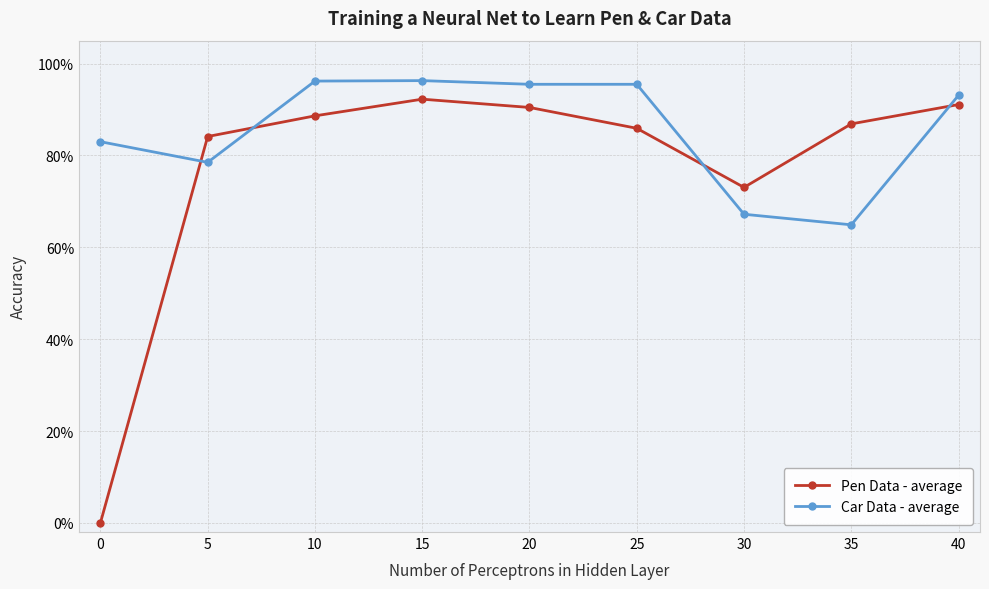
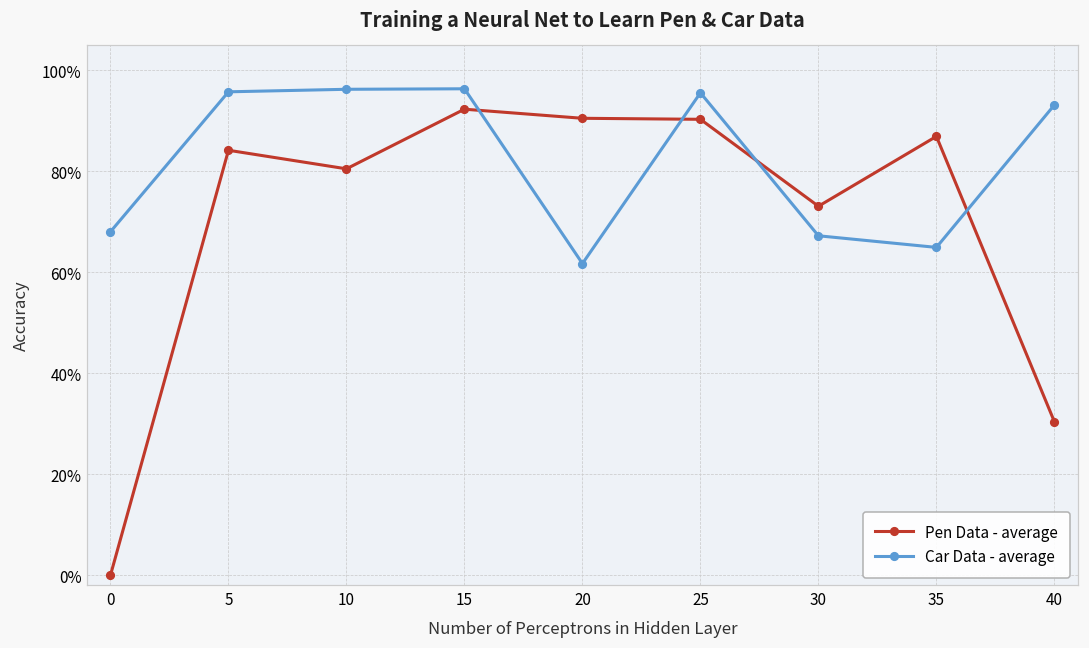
Car Data - average, 0: 83% -> 68%
Car Data - average, 5: 79% -> 96%
Pen Data - average, 10: 89% -> 80%
Car Data - average, 20: 96% -> 62%
Pen Data - average, 25: 86% -> 90%
Pen Data - average, 40: 91% -> 30%
